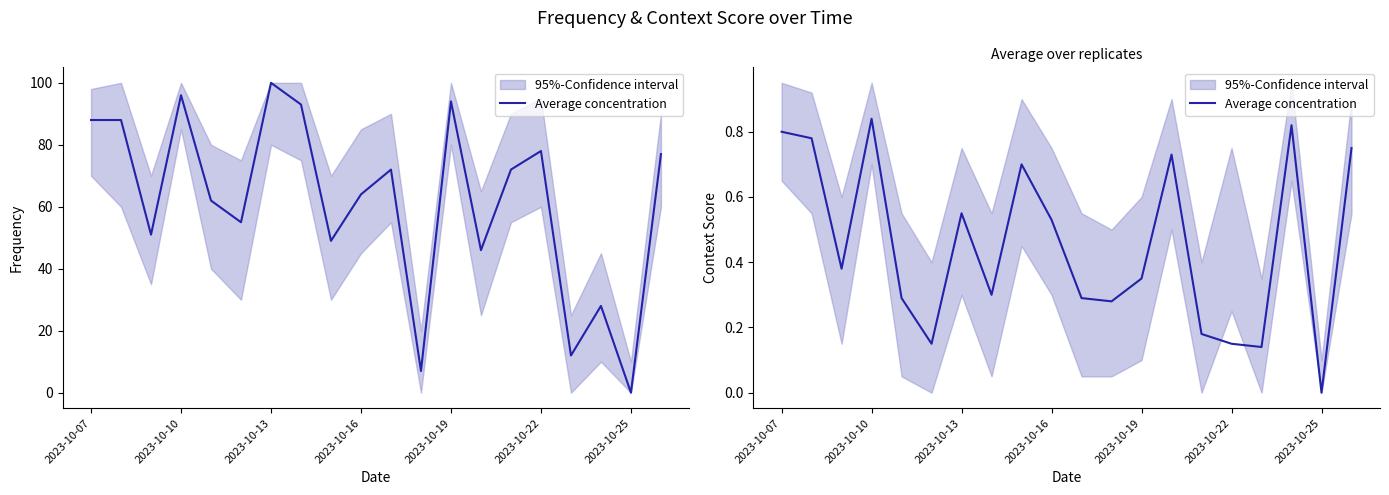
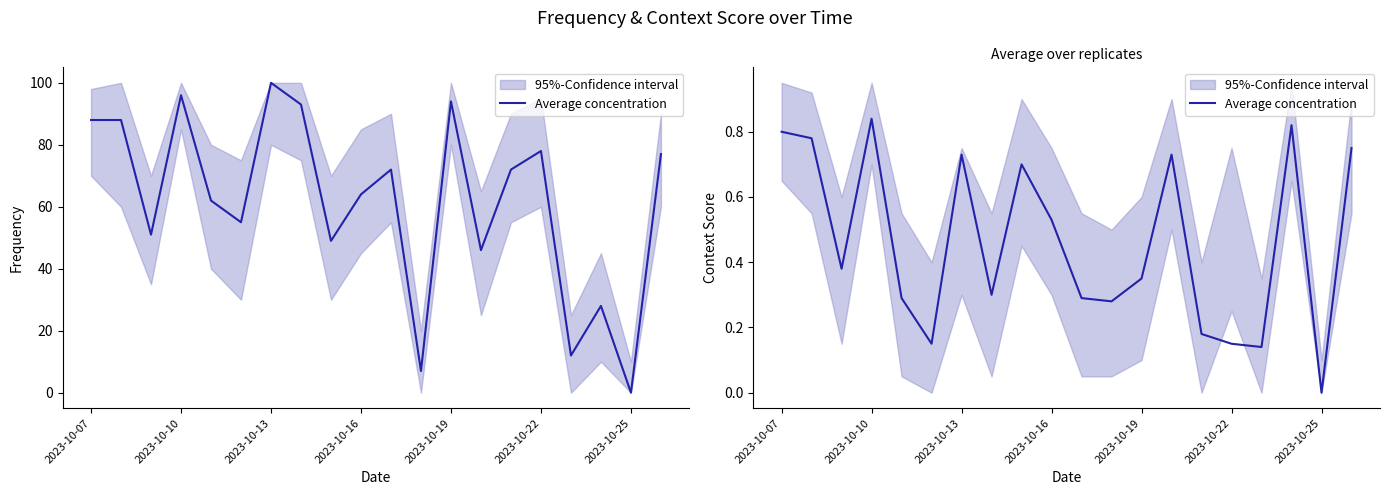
Average over replicates, Average concentration, 2023-10-13: 0.55 -> 0.73
